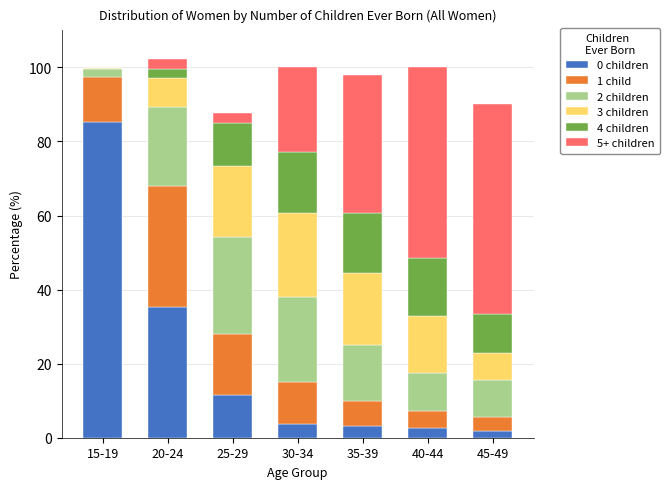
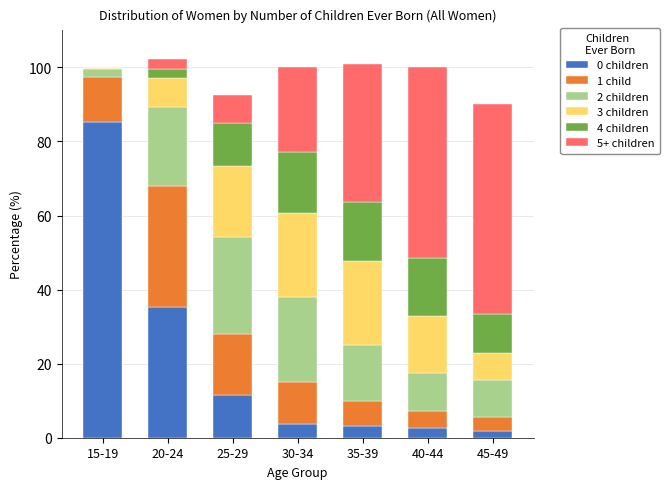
5+ children, 25-29: 3 -> 8
3 children, 35-39: 20 -> 23
